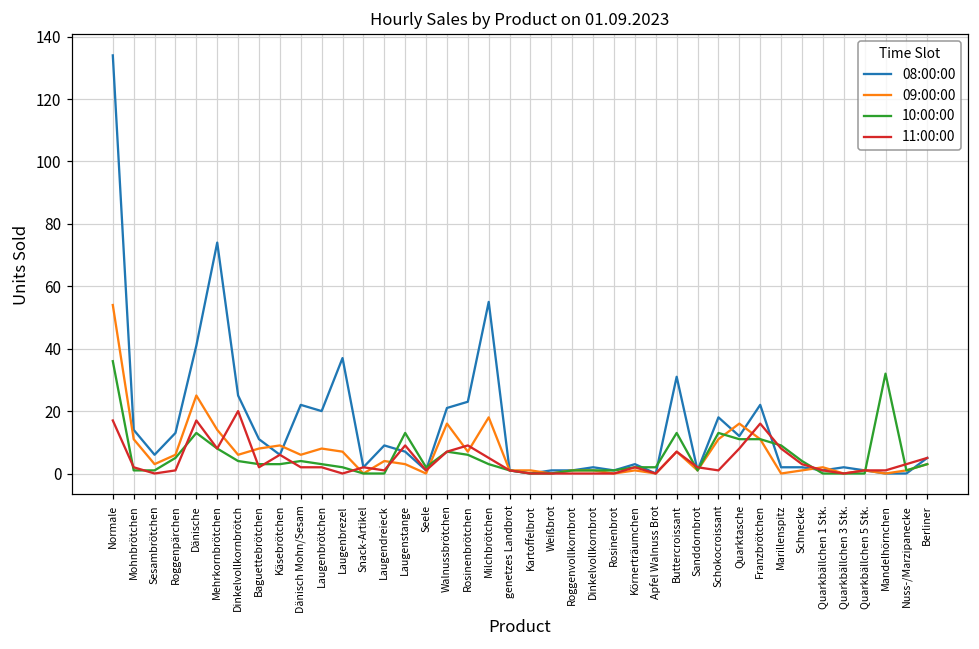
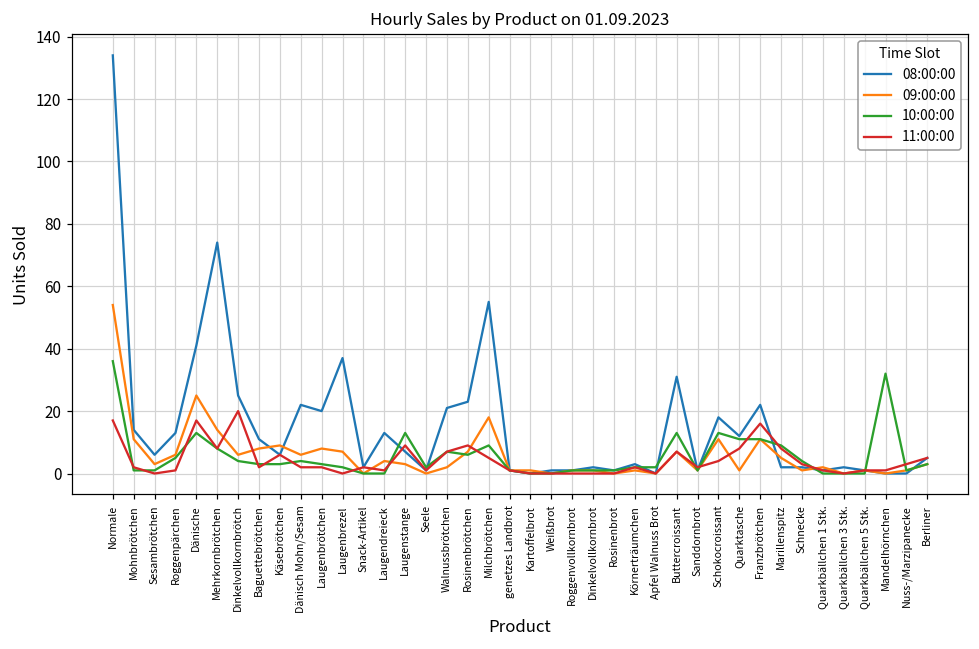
08:00:00, Laugendreieck: 9 -> 13
09:00:00, Walnussbrötchen: 16 -> 2
10:00:00, Milchbrötchen: 3 -> 9
11:00:00, Schokocroissant: 1 -> 4
09:00:00, Quarktasche: 16 -> 1
09:00:00, Marillenspitz: 0 -> 5
